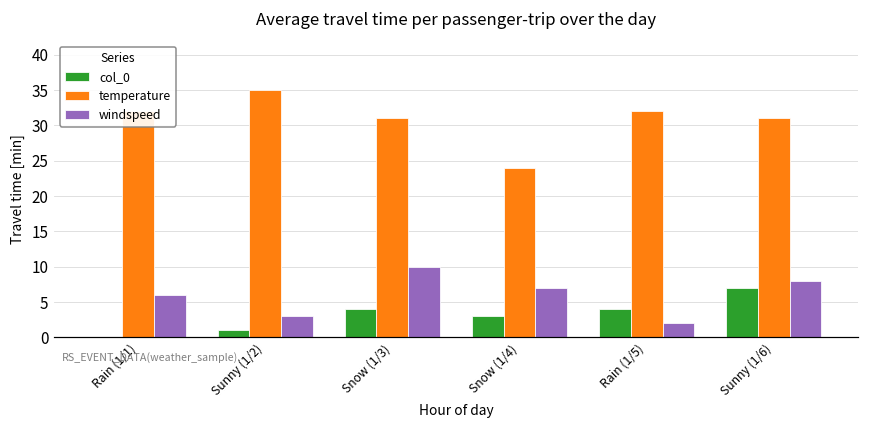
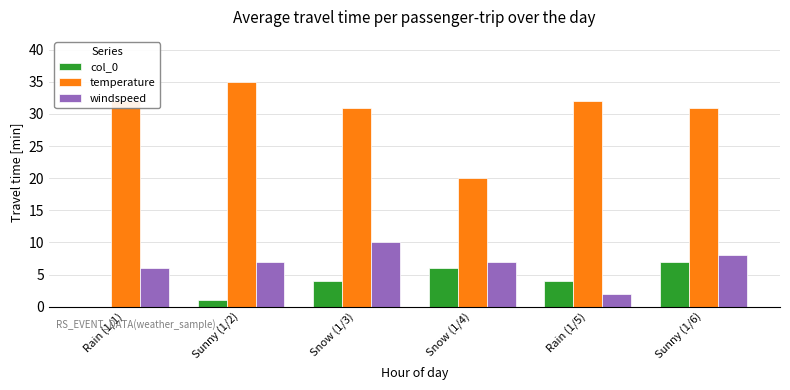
windspeed, Sunny (1/2): 3 -> 7
col_0, Snow (1/4): 3 -> 6
temperature, Snow (1/4): 24 -> 20
